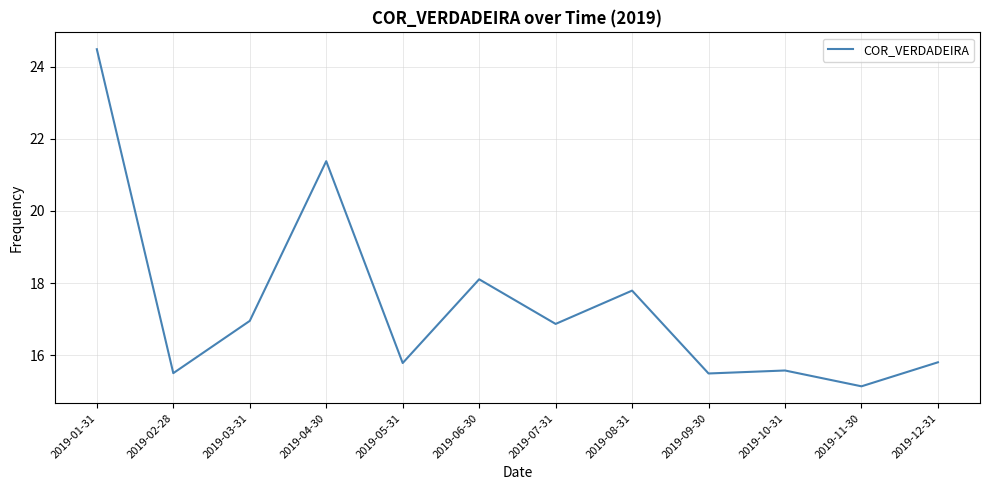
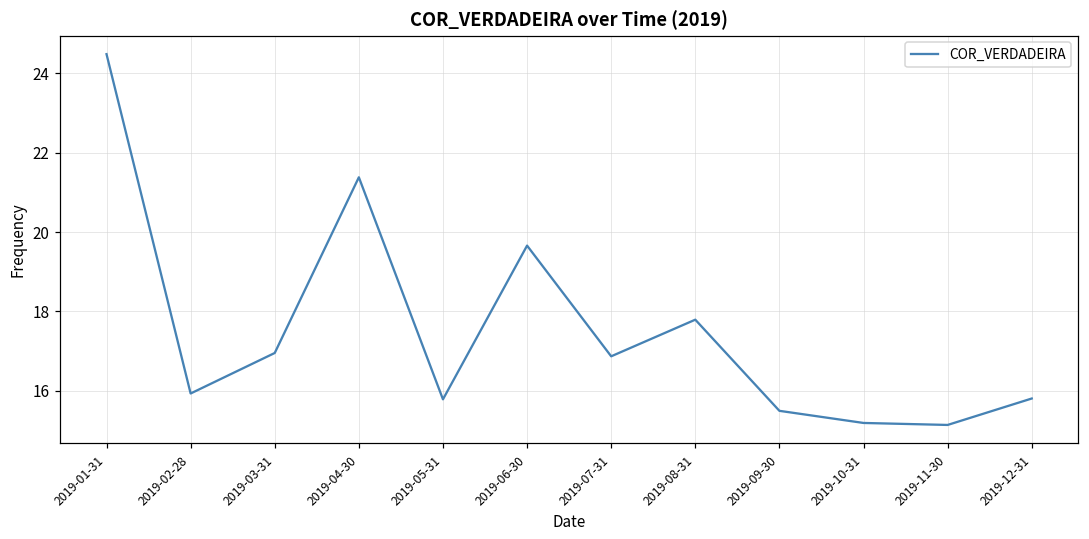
2019-02-28: 15.5 -> 15.9
2019-06-30: 18.1 -> 19.7
2019-10-31: 15.6 -> 15.2
